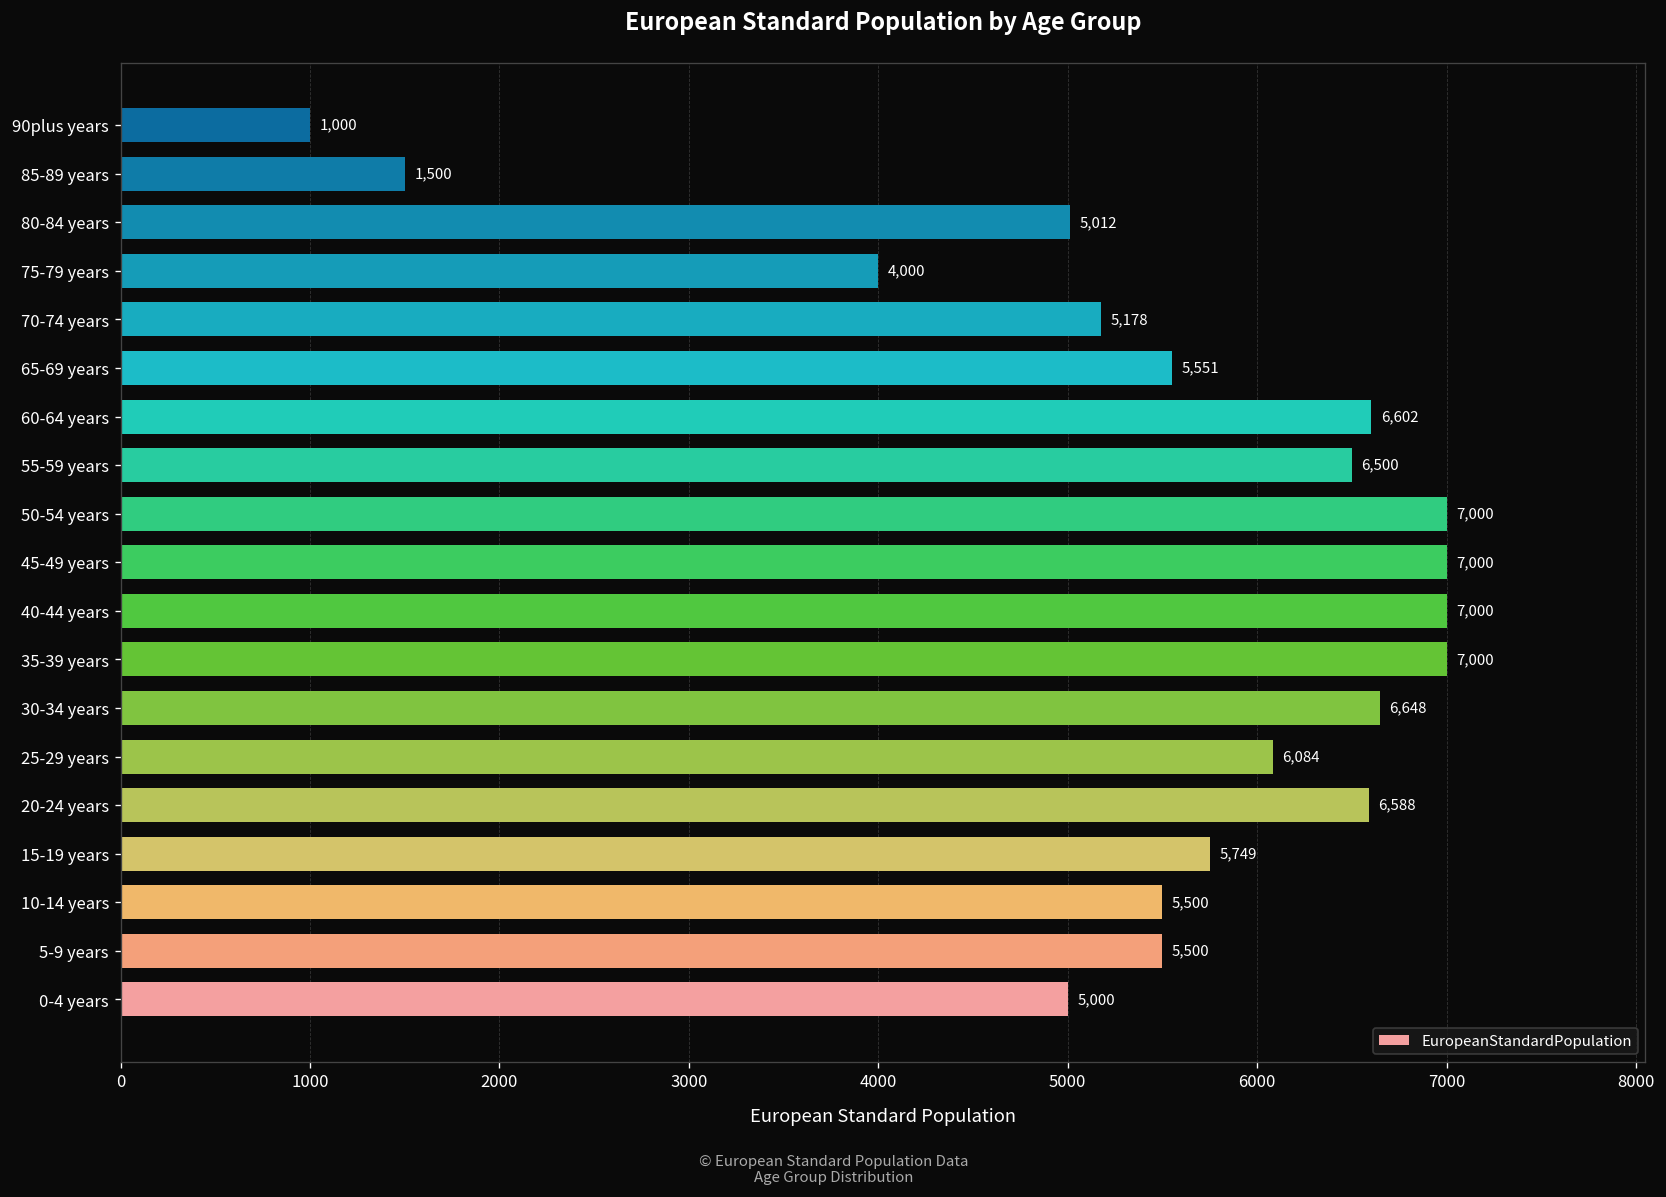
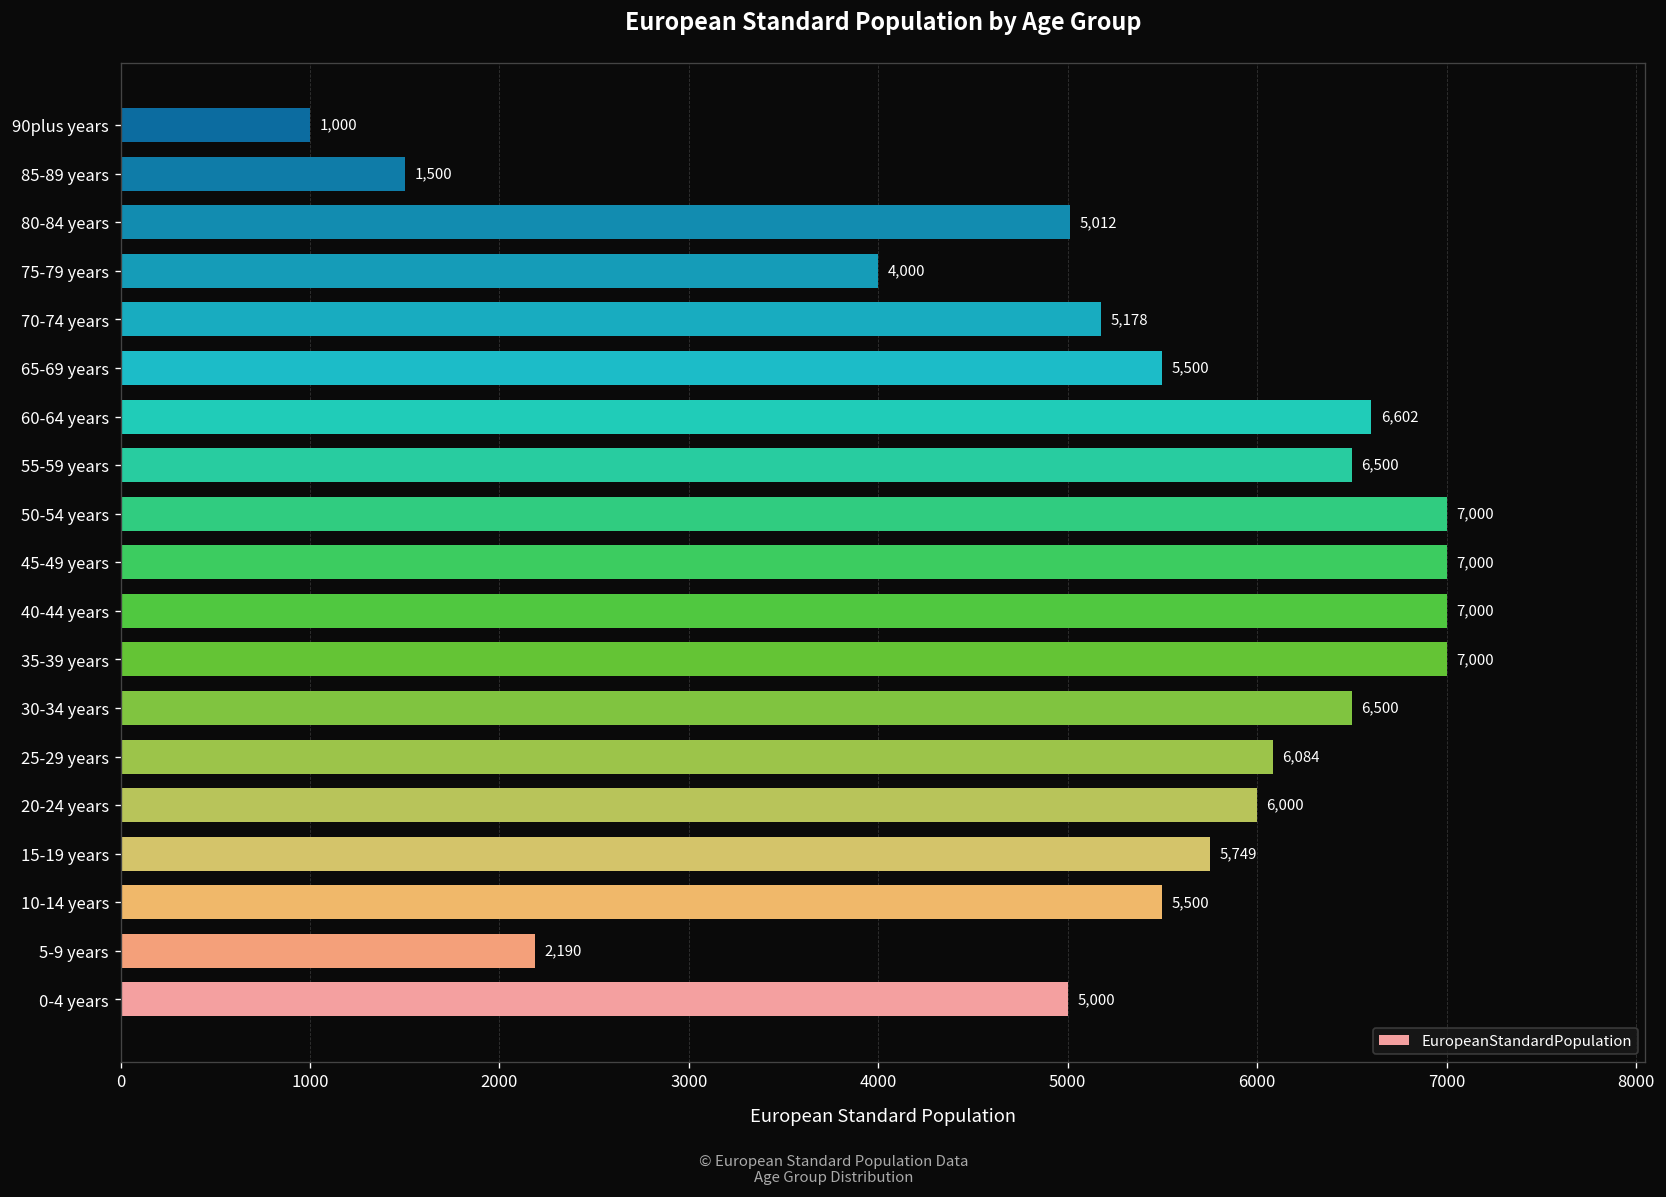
65-69 years: 5,551 -> 5,500
30-34 years: 6,648 -> 6,500
20-24 years: 6,588 -> 6,000
5-9 years: 5,500 -> 2,190
